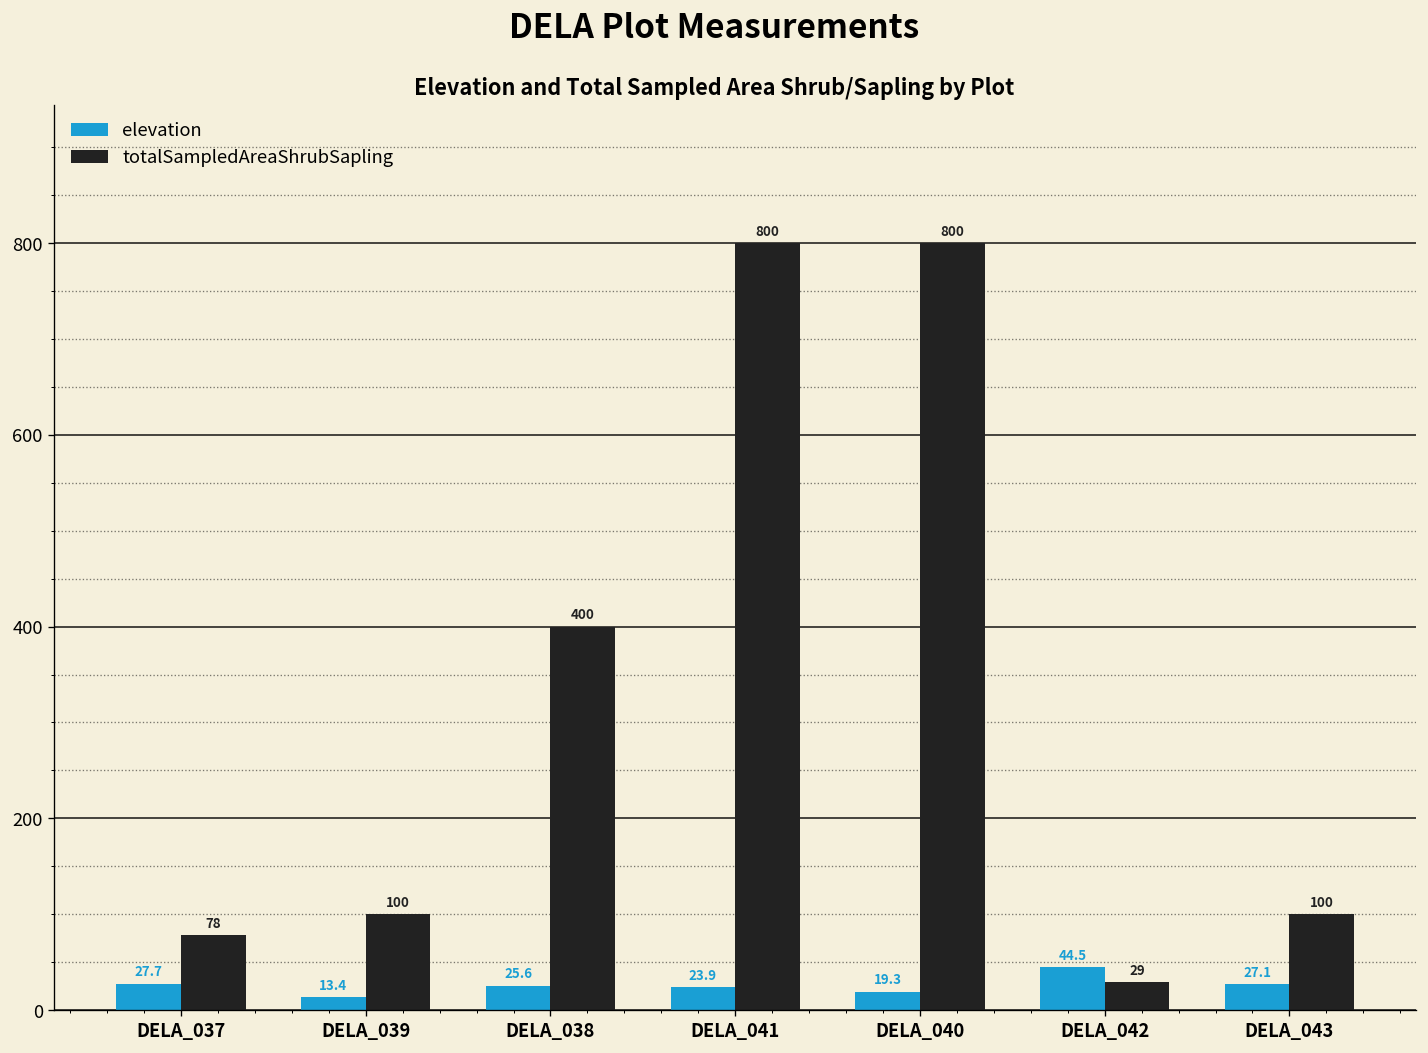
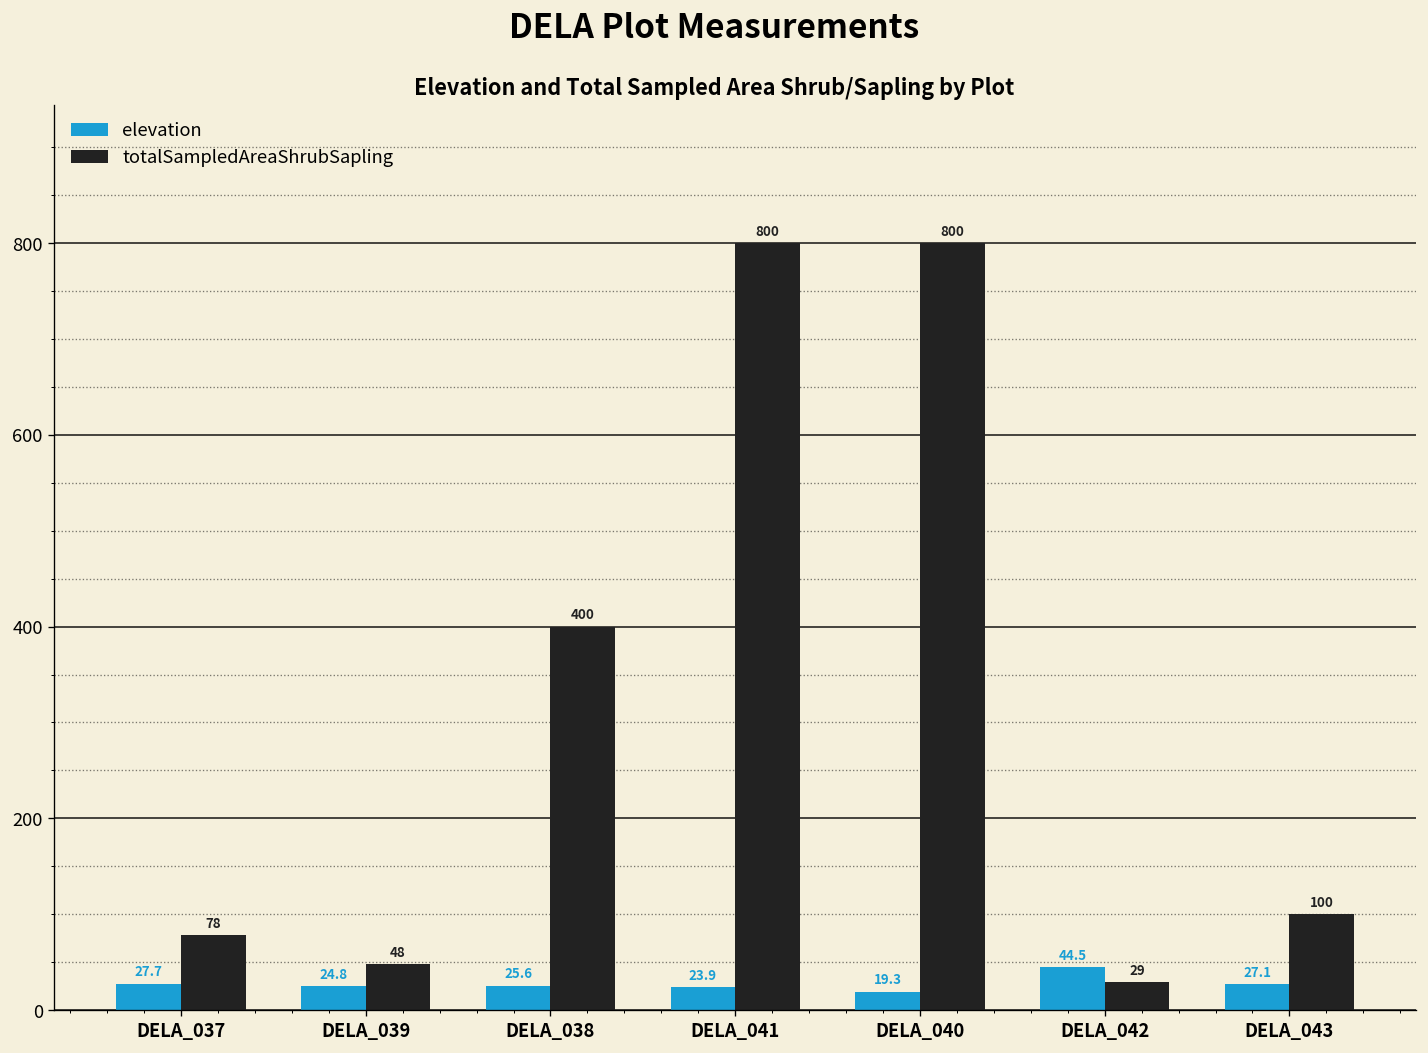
elevation, DELA_039: 13.4 -> 24.8
totalSampledAreaShrubSapling, DELA_039: 100 -> 48
